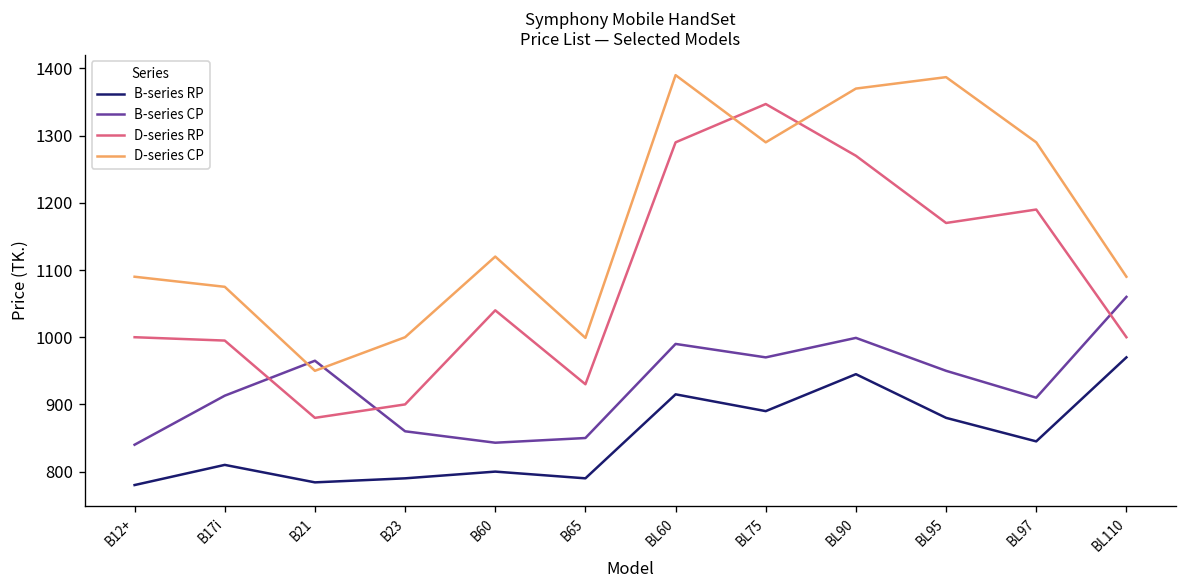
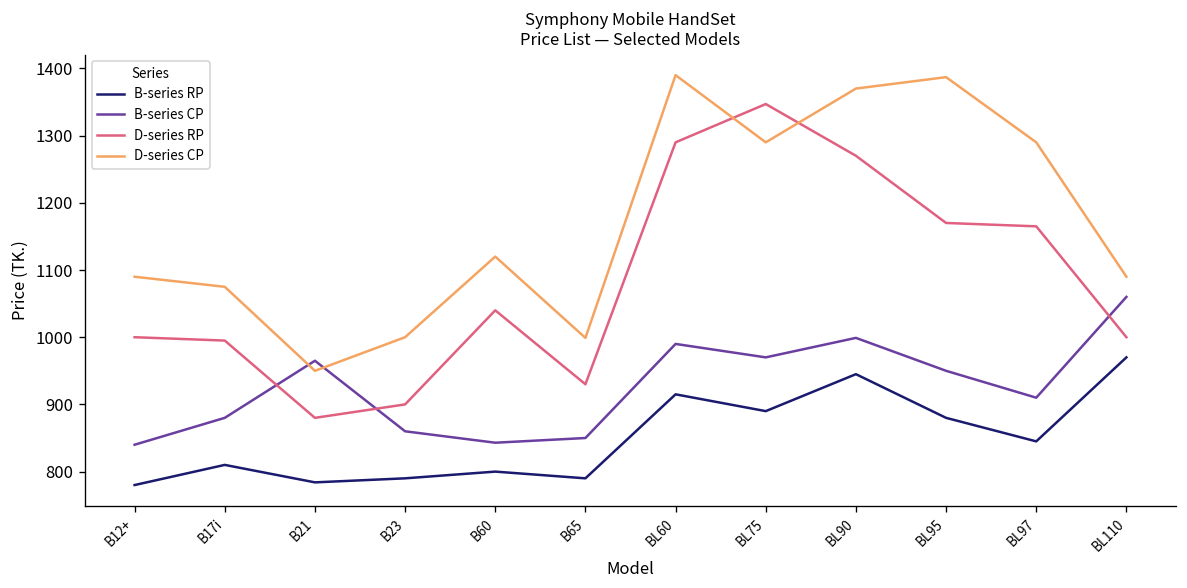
B-series CP, B17i: 910 -> 880
D-series RP, BL97: 1190 -> 1170
